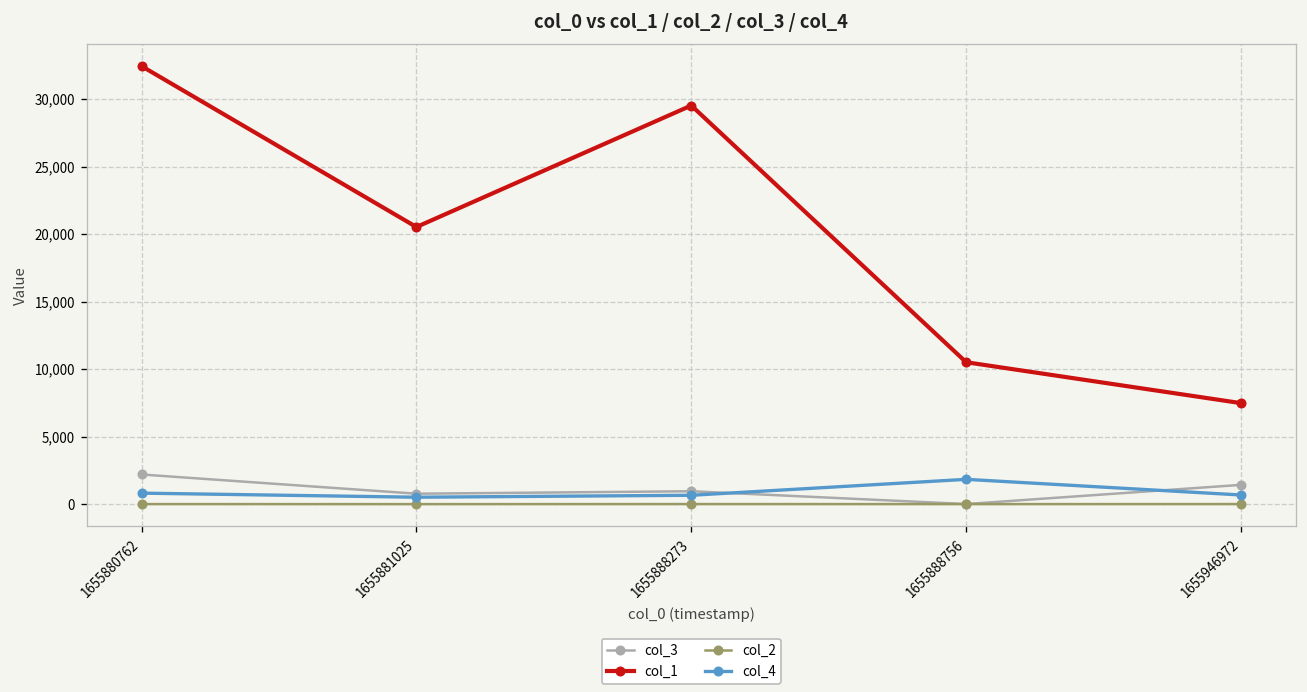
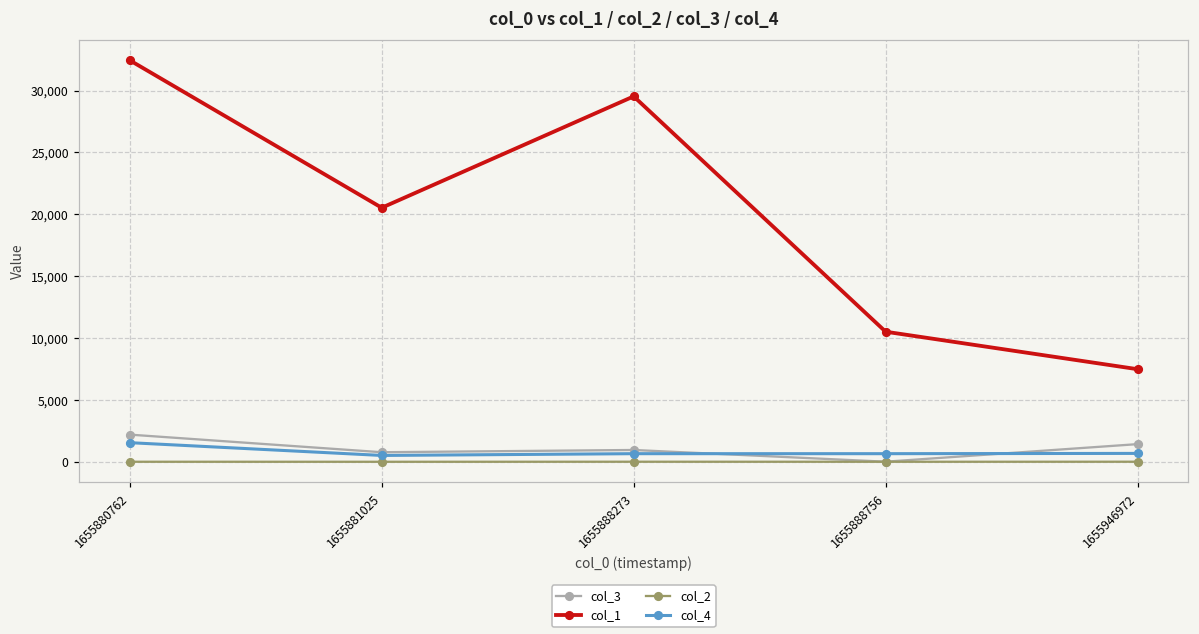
col_4, 1655880762: 800 -> 1,500
col_4, 1655888756: 1,800 -> 700
